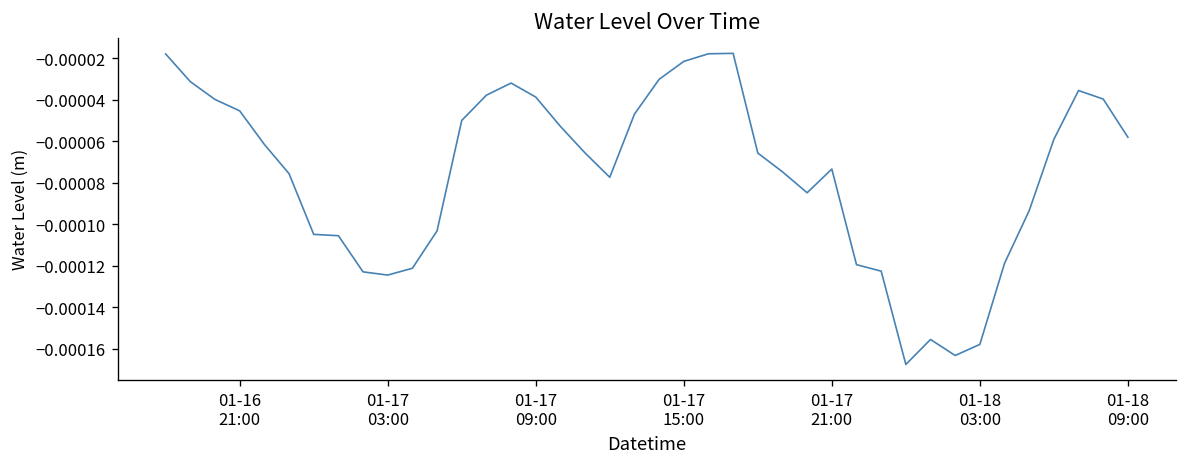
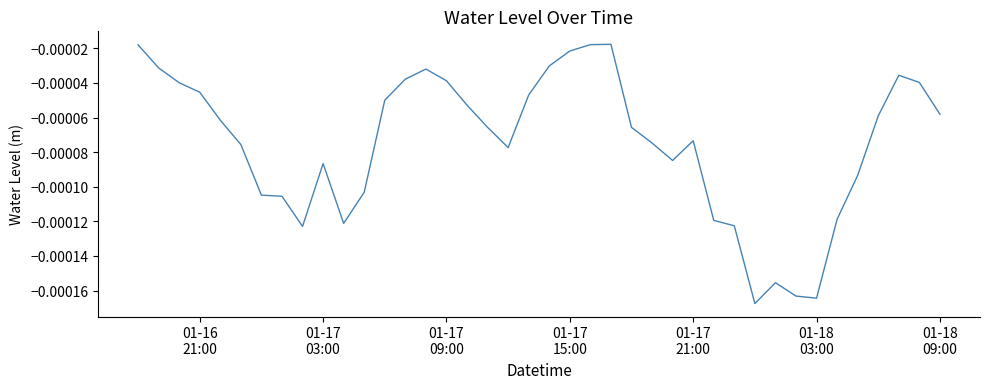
01-17 03:00: -0.000124 -> -0.000087
01-18 03:00: -0.000158 -> -0.000164
